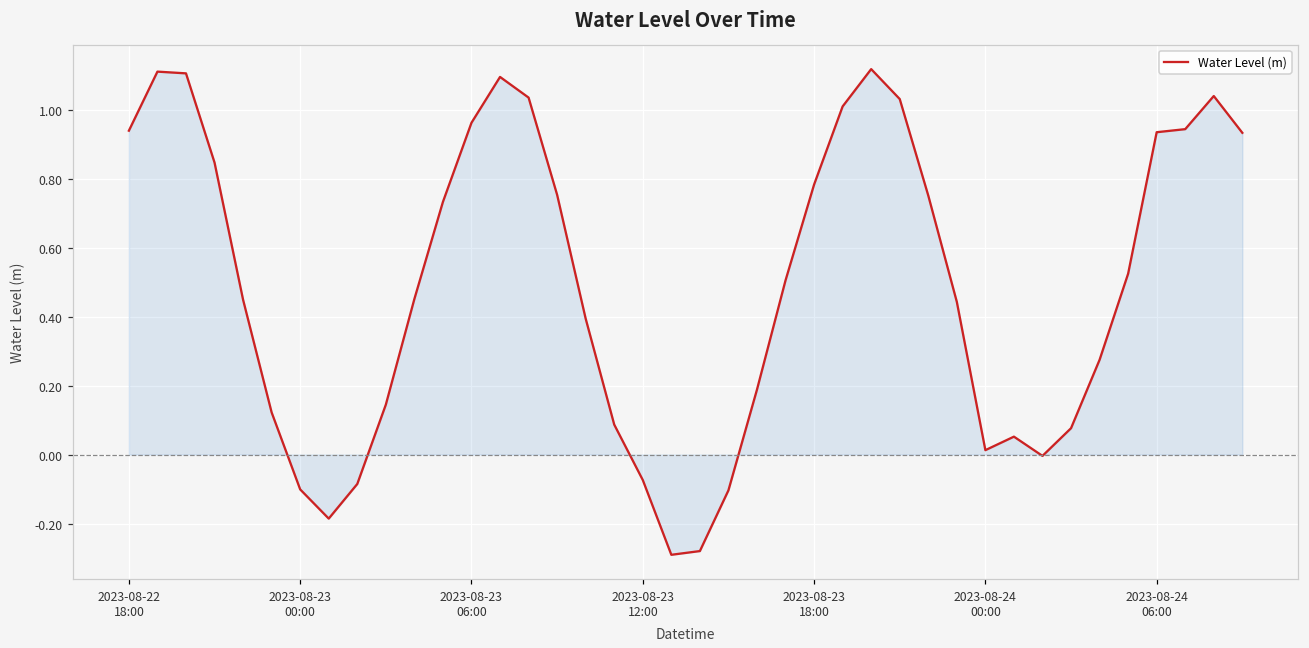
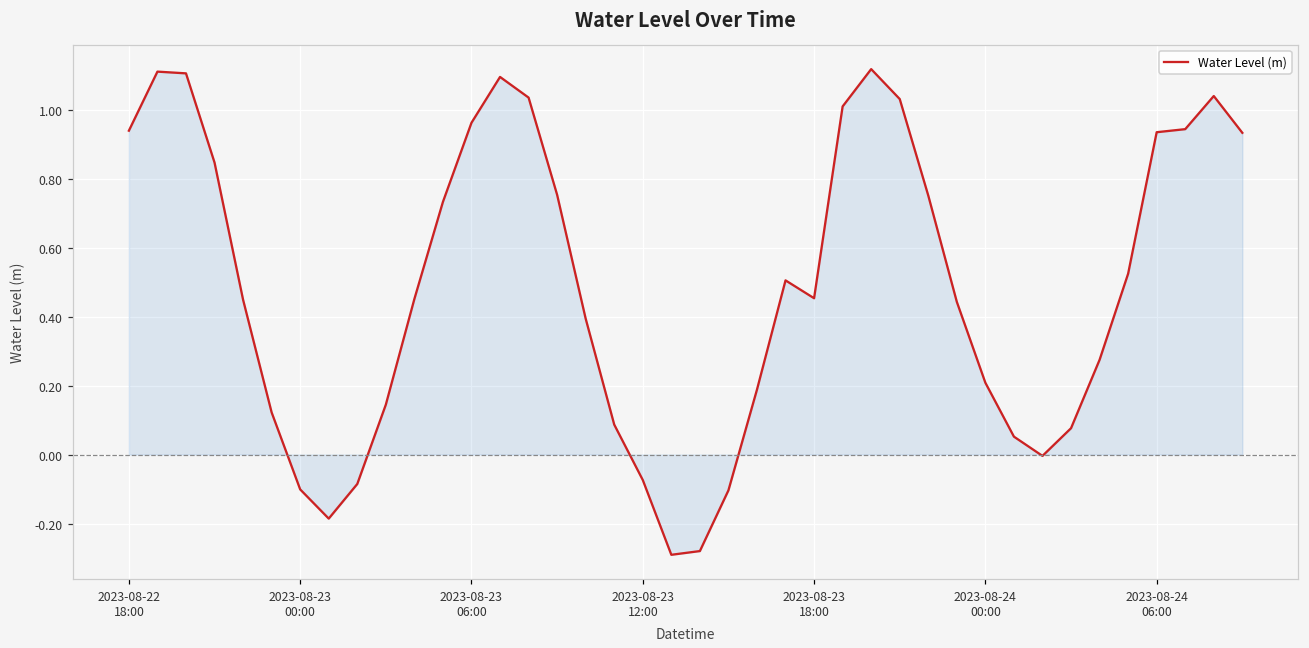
Water Level (m), 2023-08-23 18:00: 0.78 -> 0.45
Water Level (m), 2023-08-24 00:00: 0.01 -> 0.21
